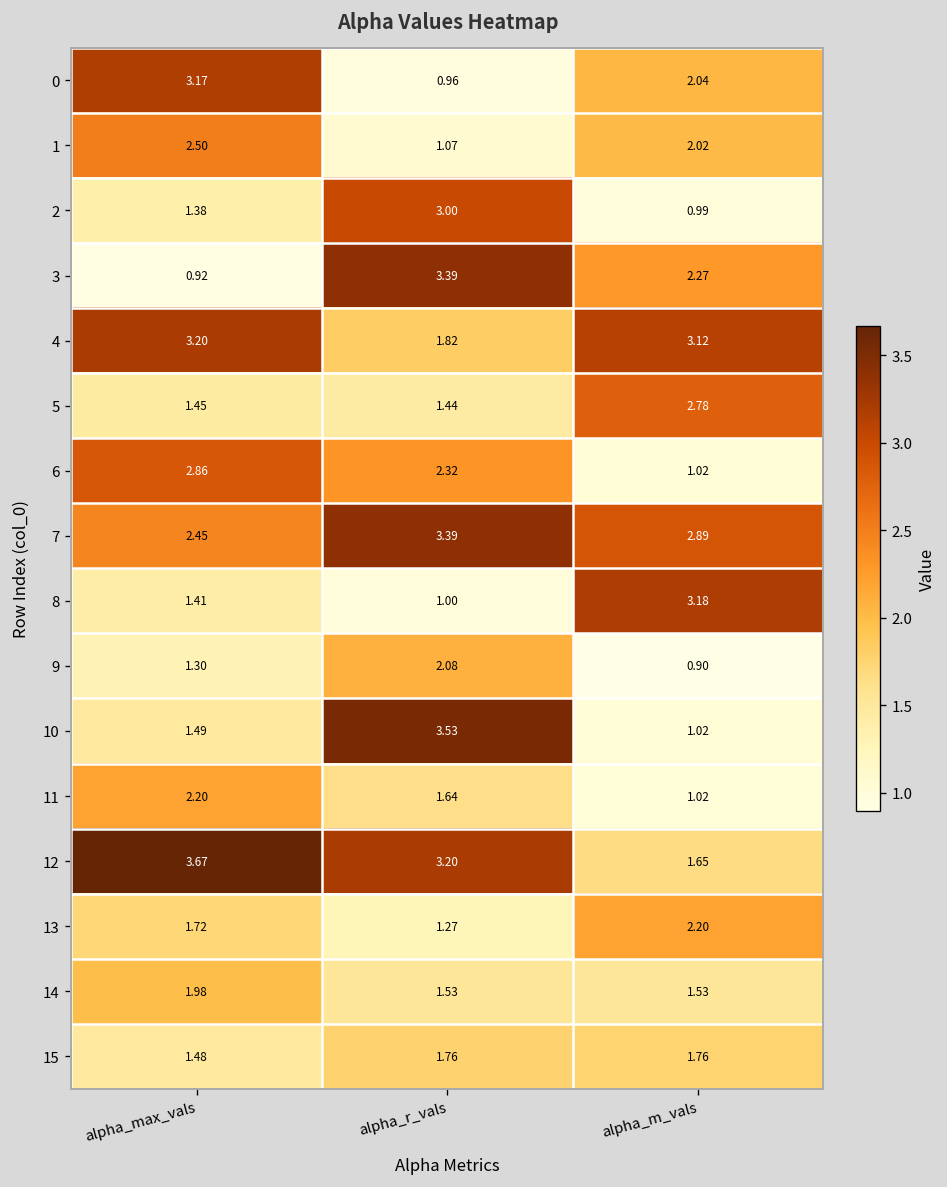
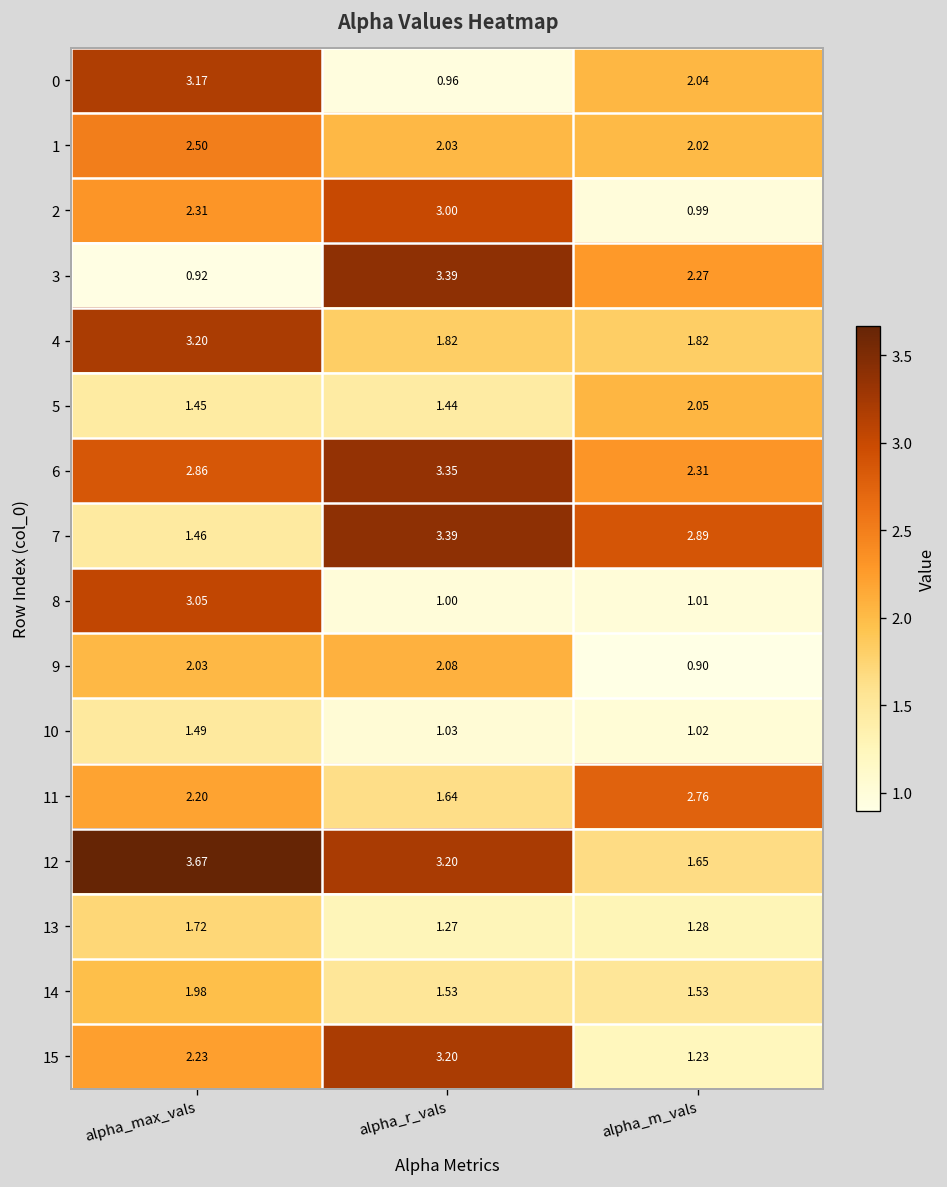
1, alpha_r_vals: 1.07 -> 2.03
2, alpha_max_vals: 1.38 -> 2.31
4, alpha_m_vals: 3.12 -> 1.82
5, alpha_m_vals: 2.78 -> 2.05
6, alpha_r_vals: 2.32 -> 3.35
6, alpha_m_vals: 1.02 -> 2.31
7, alpha_max_vals: 2.45 -> 1.46
8, alpha_max_vals: 1.41 -> 3.05
8, alpha_m_vals: 3.18 -> 1.01
9, alpha_max_vals: 1.30 -> 2.03
10, alpha_r_vals: 3.53 -> 1.03
11, alpha_m_vals: 1.02 -> 2.76
13, alpha_m_vals: 2.20 -> 1.28
15, alpha_max_vals: 1.48 -> 2.23
15, alpha_r_vals: 1.76 -> 3.20
15, alpha_m_vals: 1.76 -> 1.23
